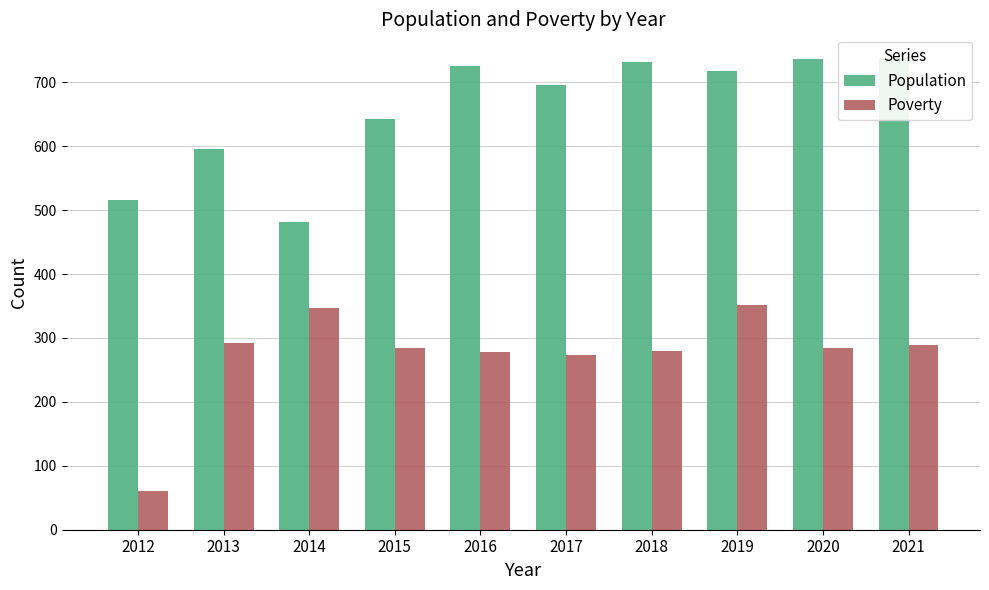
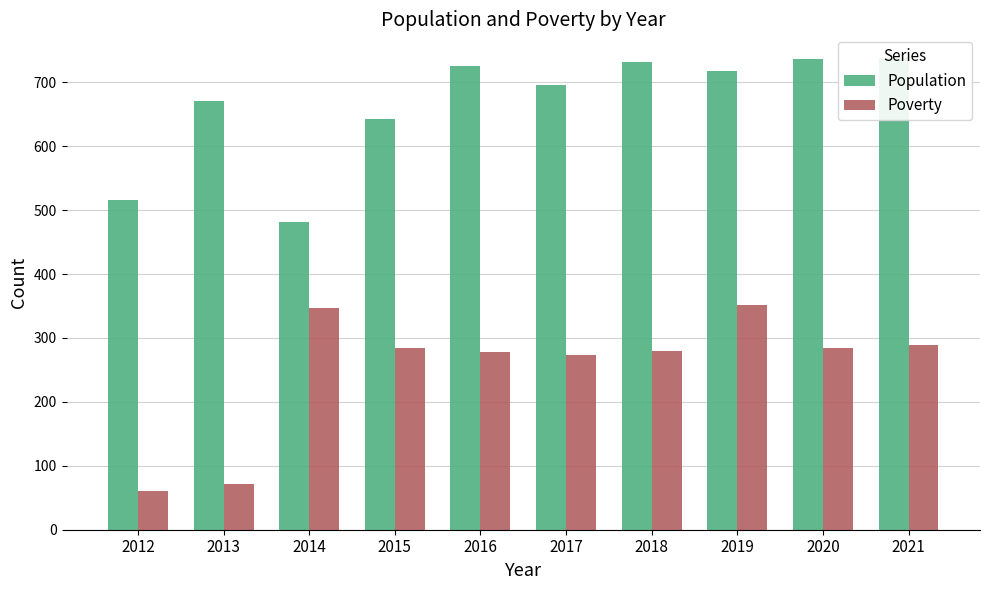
Population, 2013: 600 -> 670
Poverty, 2013: 290 -> 70
